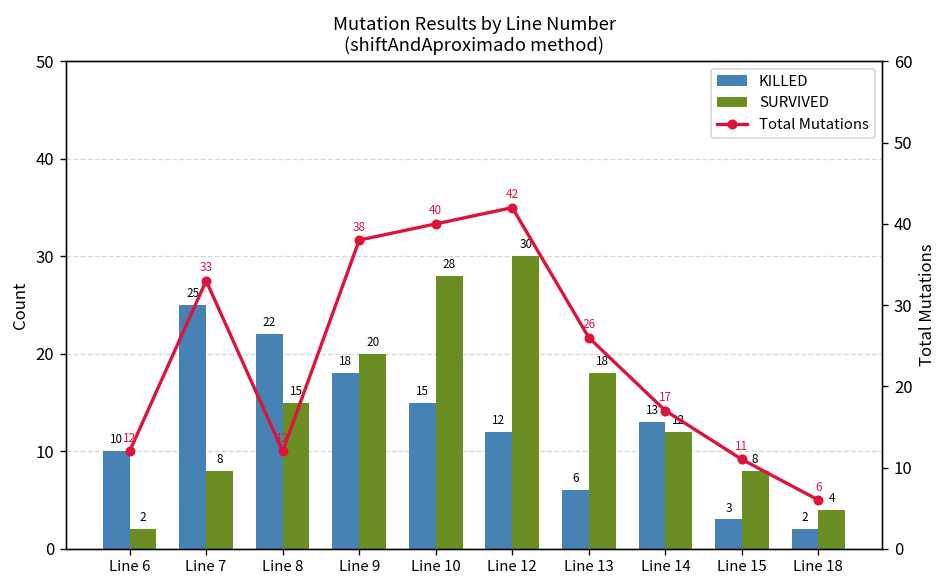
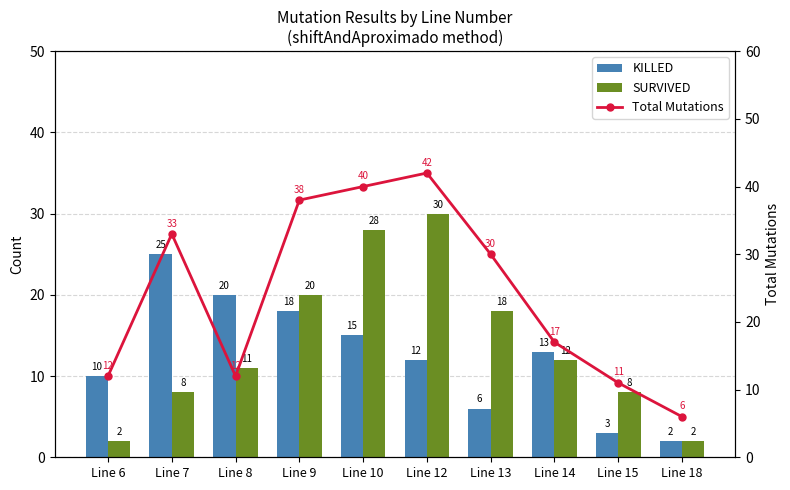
KILLED, Line 8: 22 -> 20
SURVIVED, Line 8: 15 -> 11
SURVIVED, Line 18: 4 -> 2
Total Mutations, Line 13: 26 -> 30
